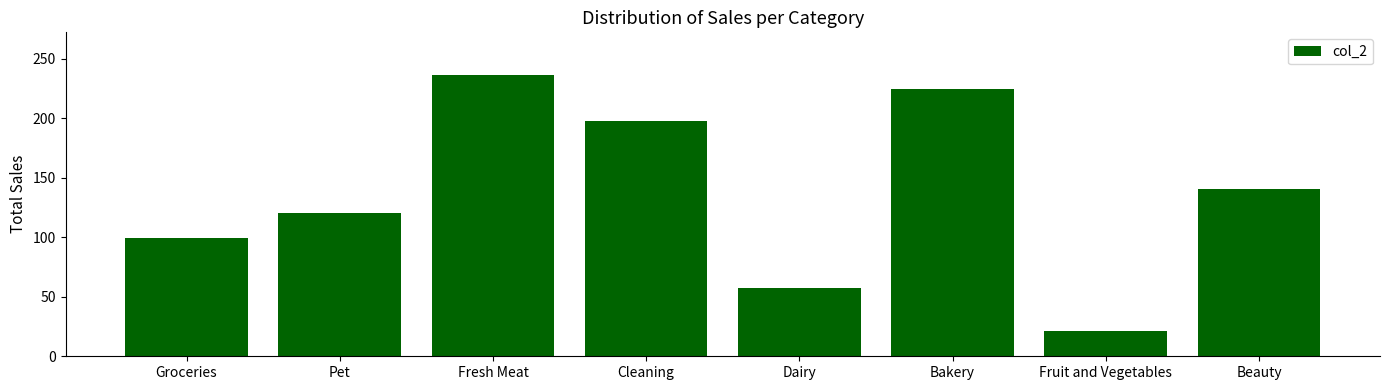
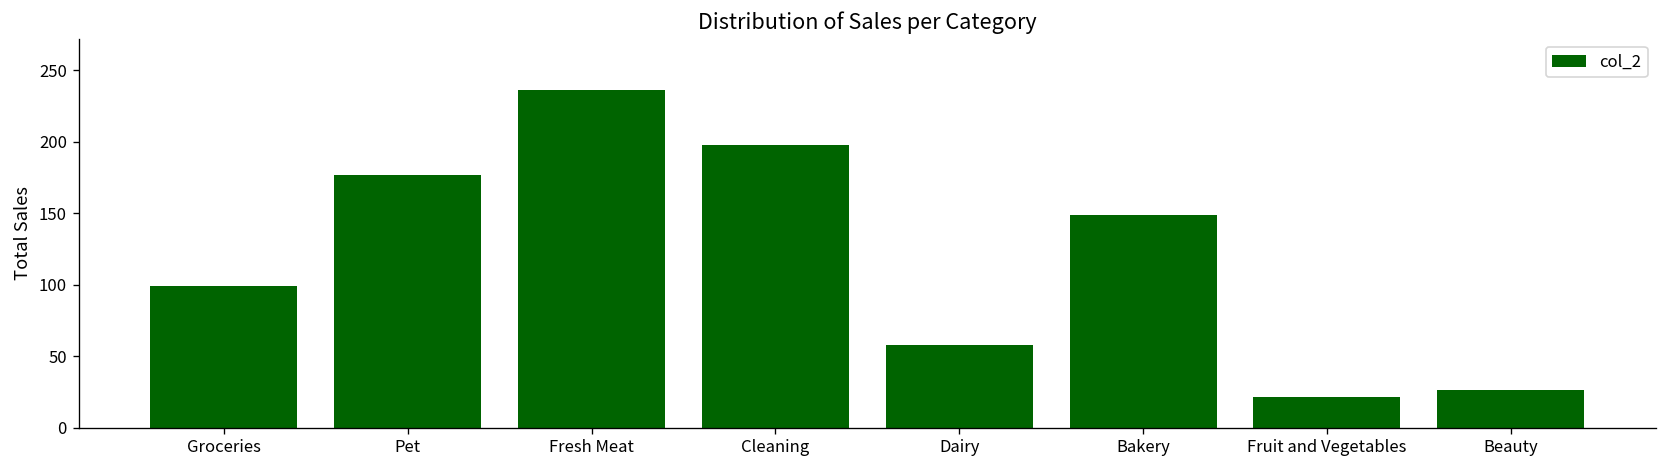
Pet: 120 -> 176
Bakery: 224 -> 149
Beauty: 141 -> 26
